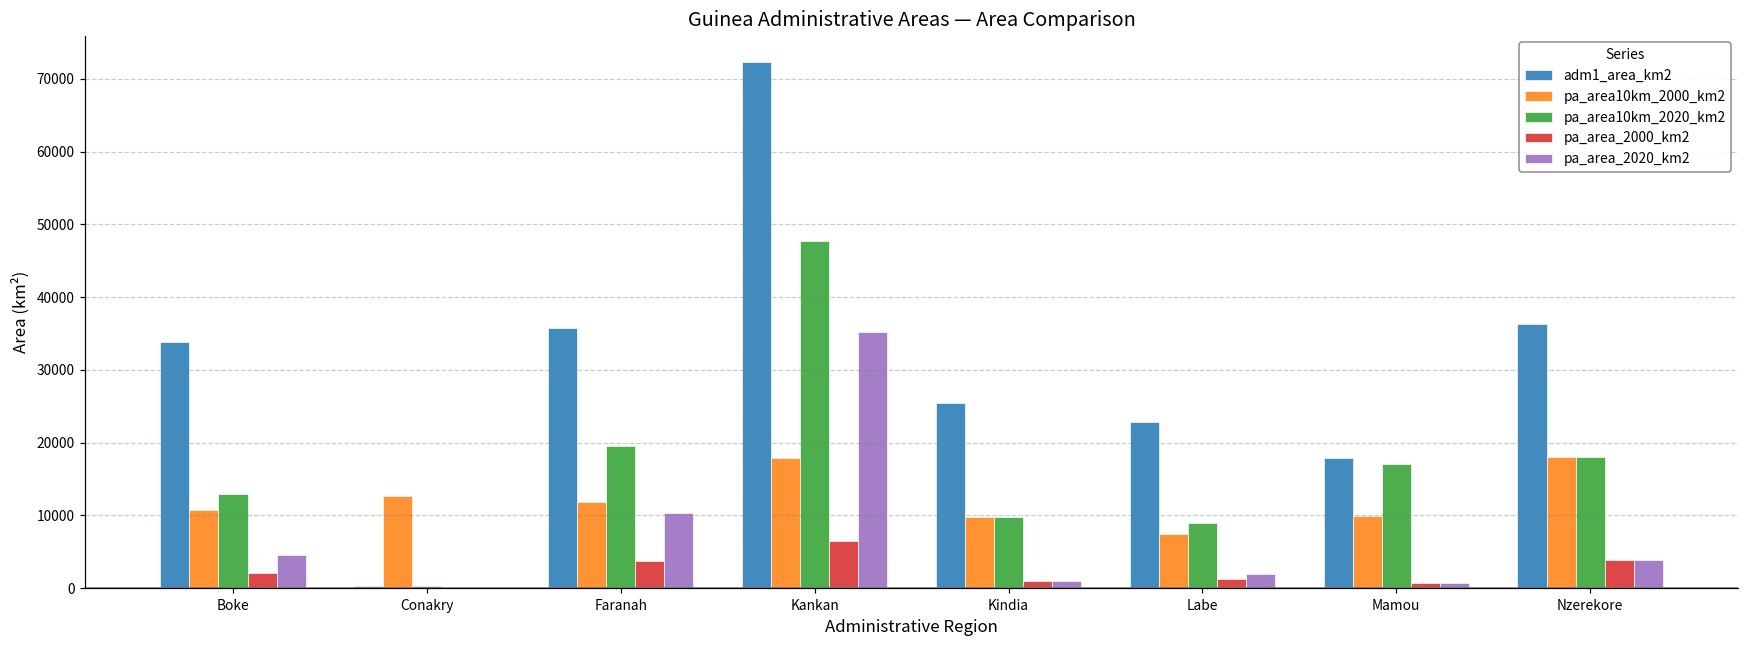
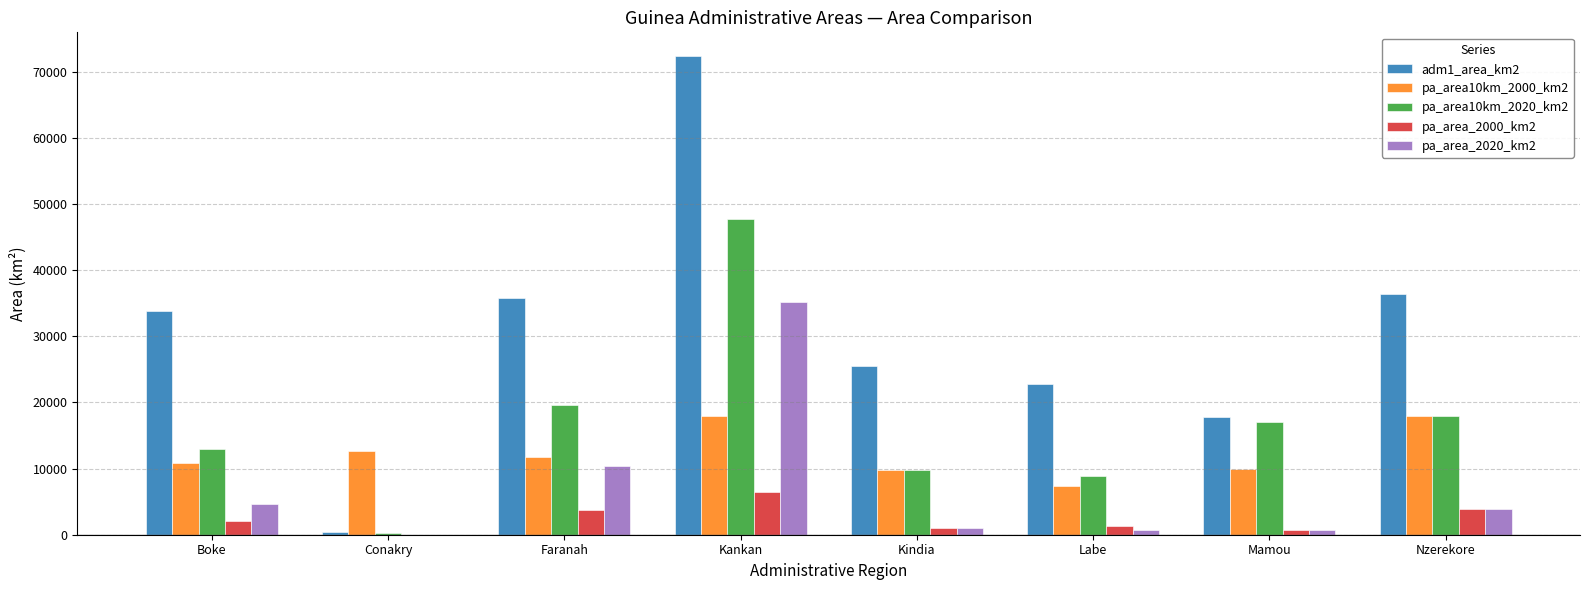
pa_area_2020_km2, Labe: 2000 -> 1000
